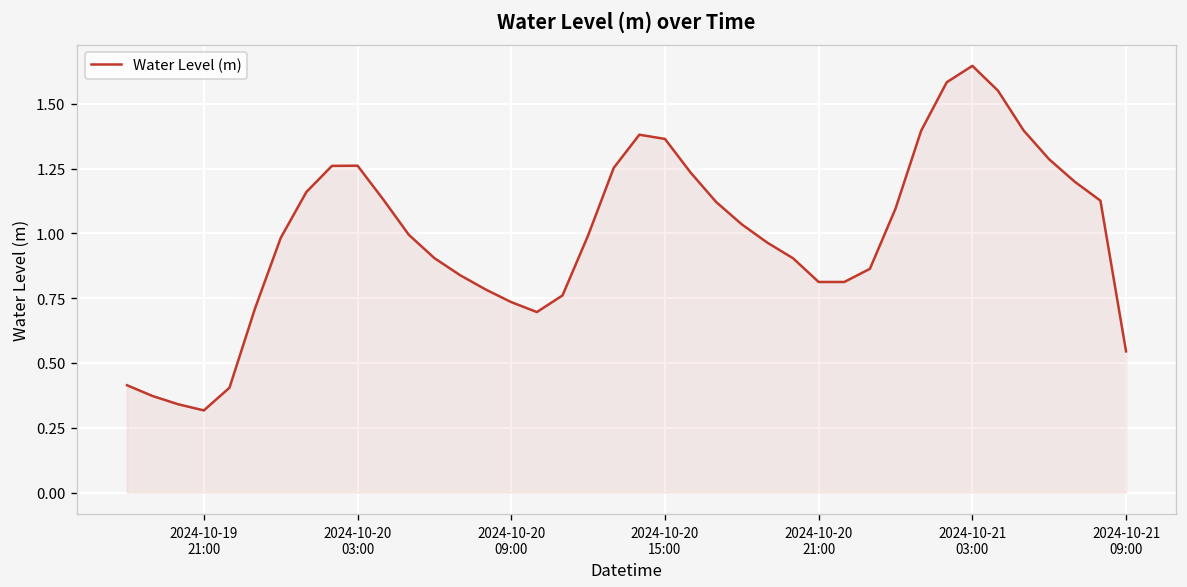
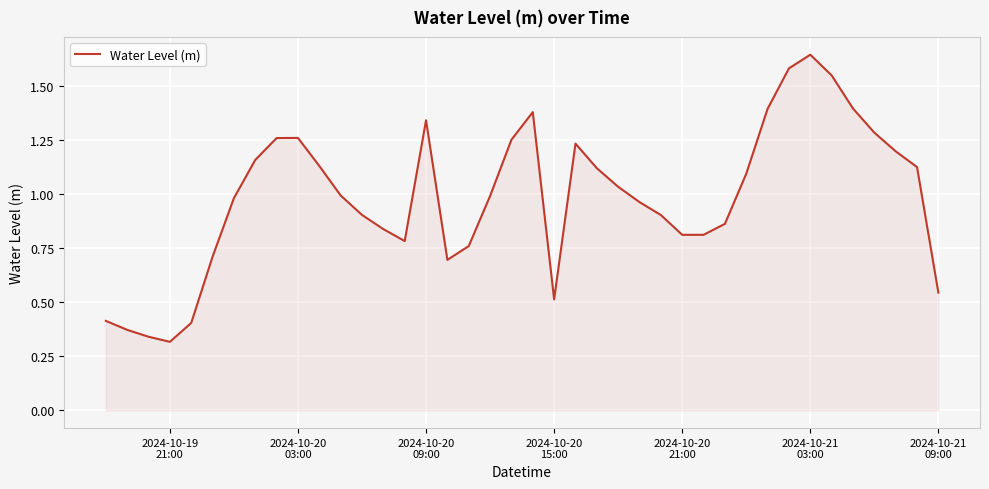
2024-10-20 09:00: 0.73 -> 1.34
2024-10-20 15:00: 1.36 -> 0.51
